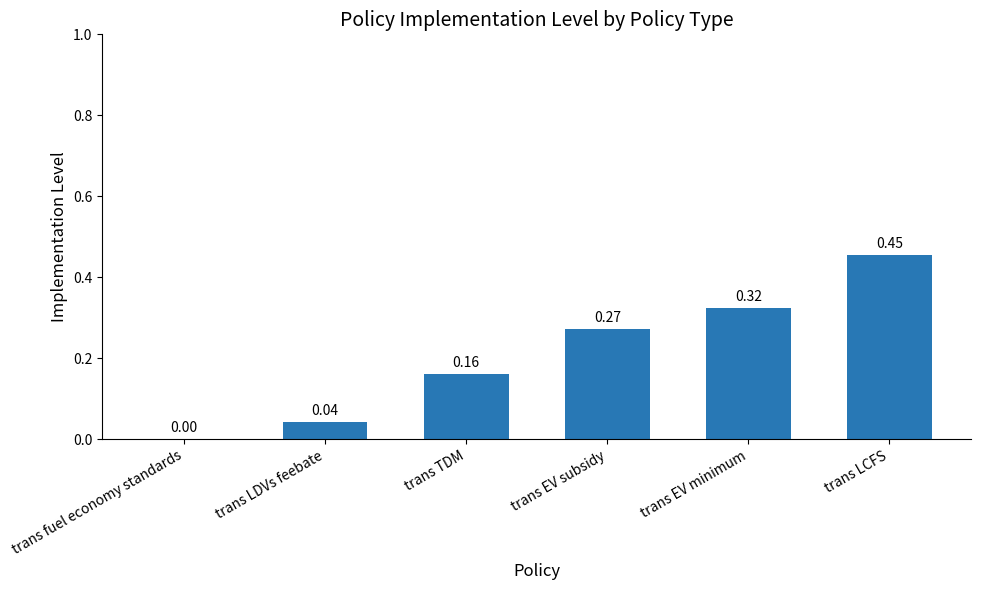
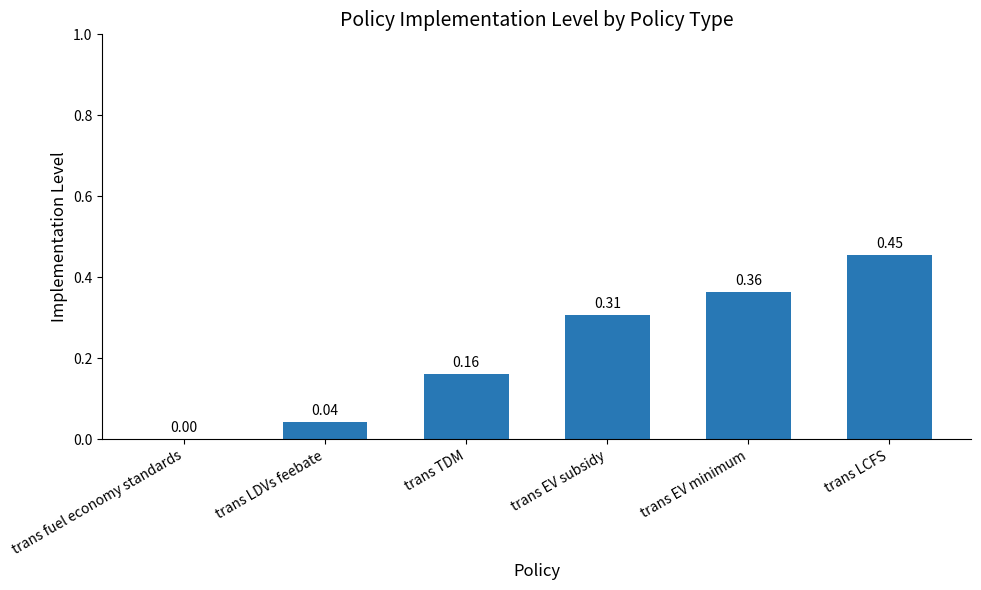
trans EV subsidy: 0.27 -> 0.31
trans EV minimum: 0.32 -> 0.36
